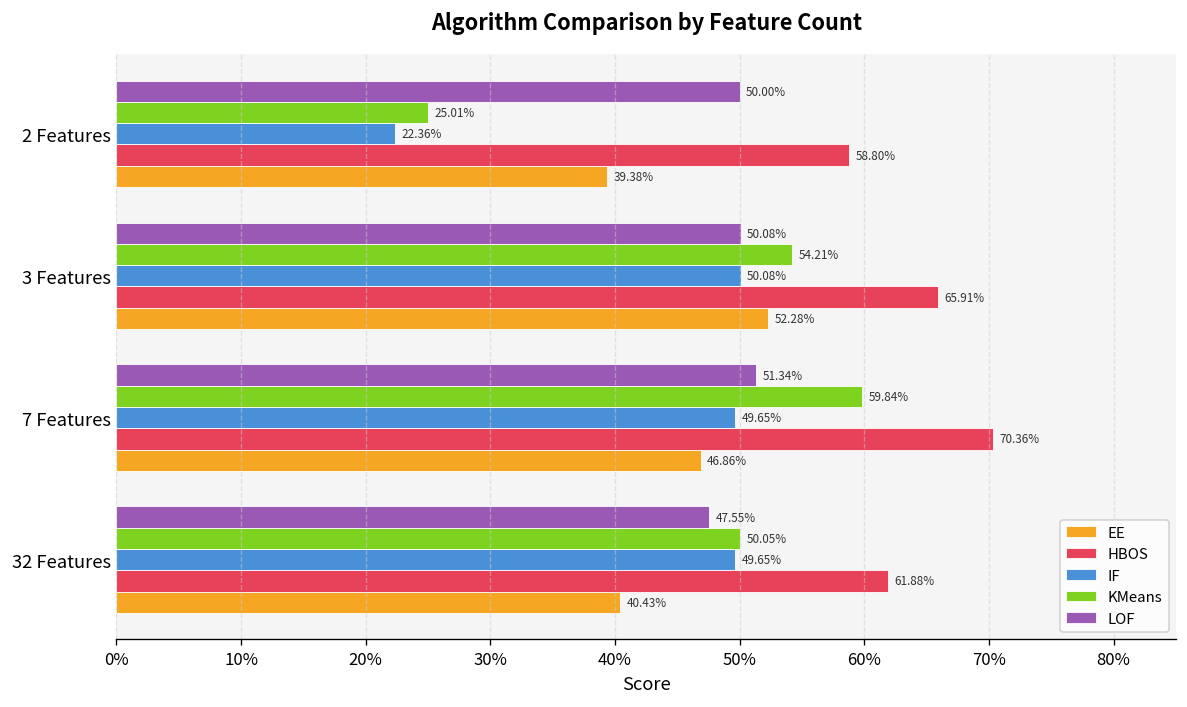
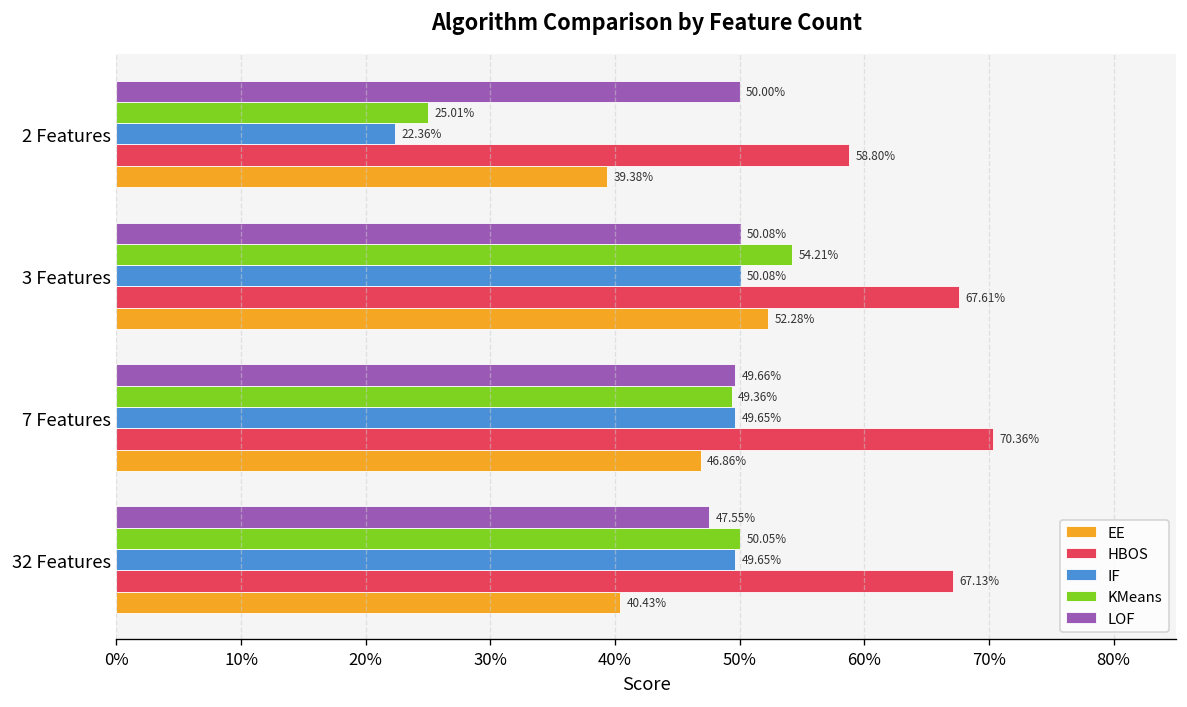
HBOS, 3 Features: 65.91% -> 67.61%
LOF, 7 Features: 51.34% -> 49.66%
KMeans, 7 Features: 59.84% -> 49.36%
HBOS, 32 Features: 61.88% -> 67.13%
